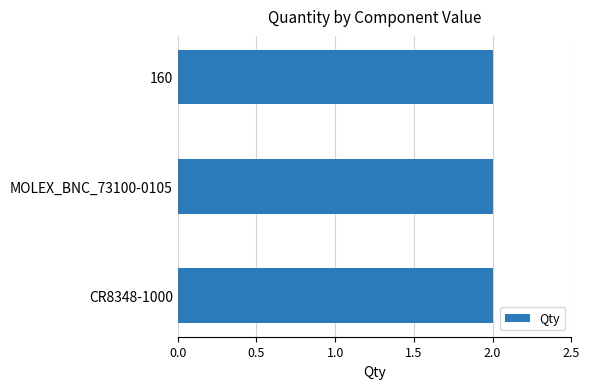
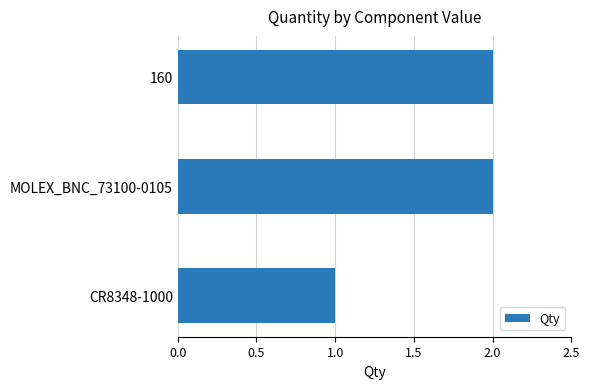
CR8348-1000: 2 -> 1
